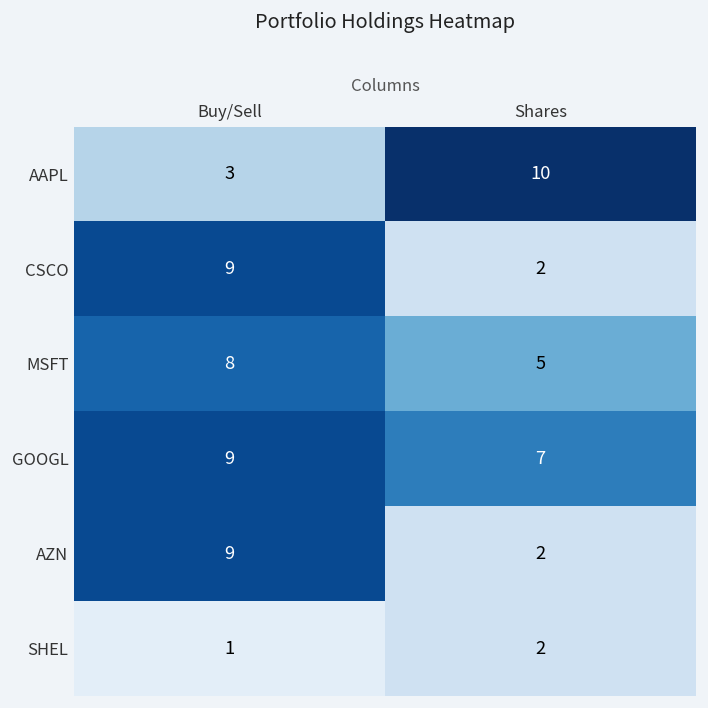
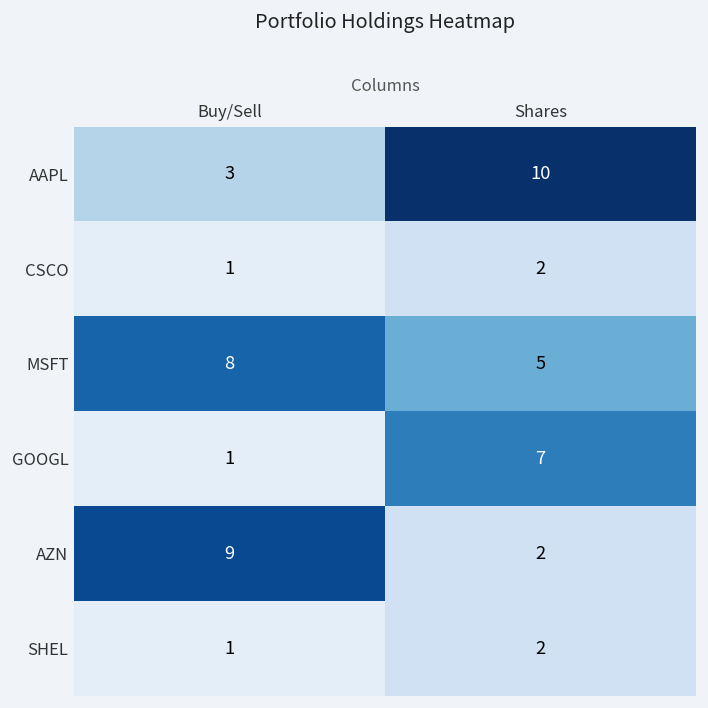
CSCO, Buy/Sell: 9 -> 1
GOOGL, Buy/Sell: 9 -> 1
